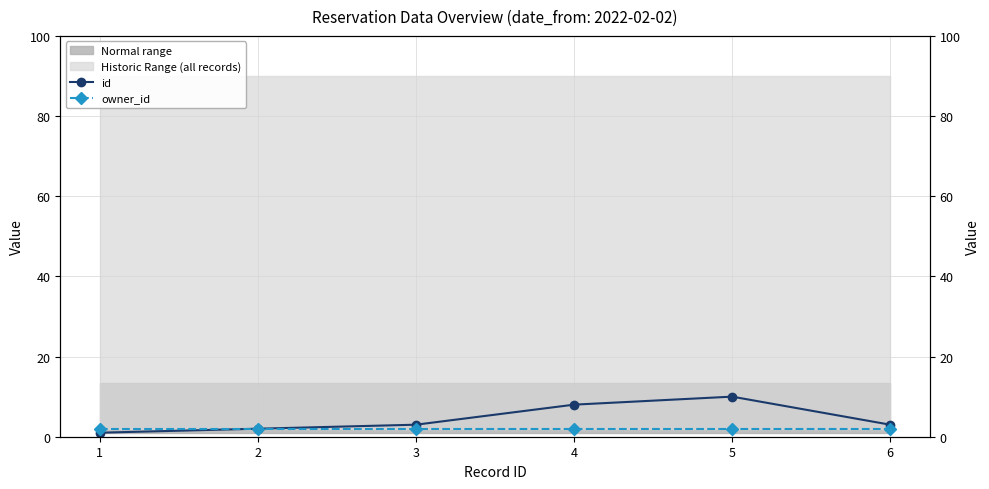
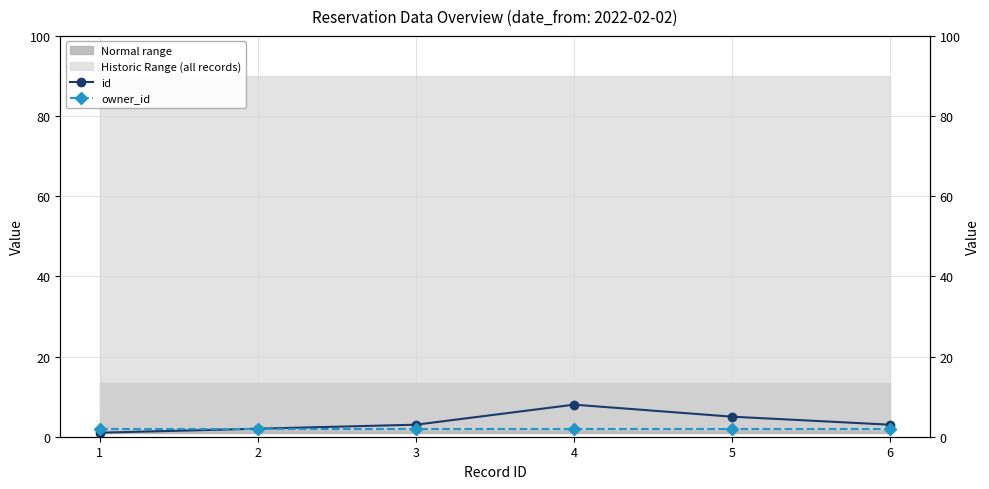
id, 5: 10 -> 5
